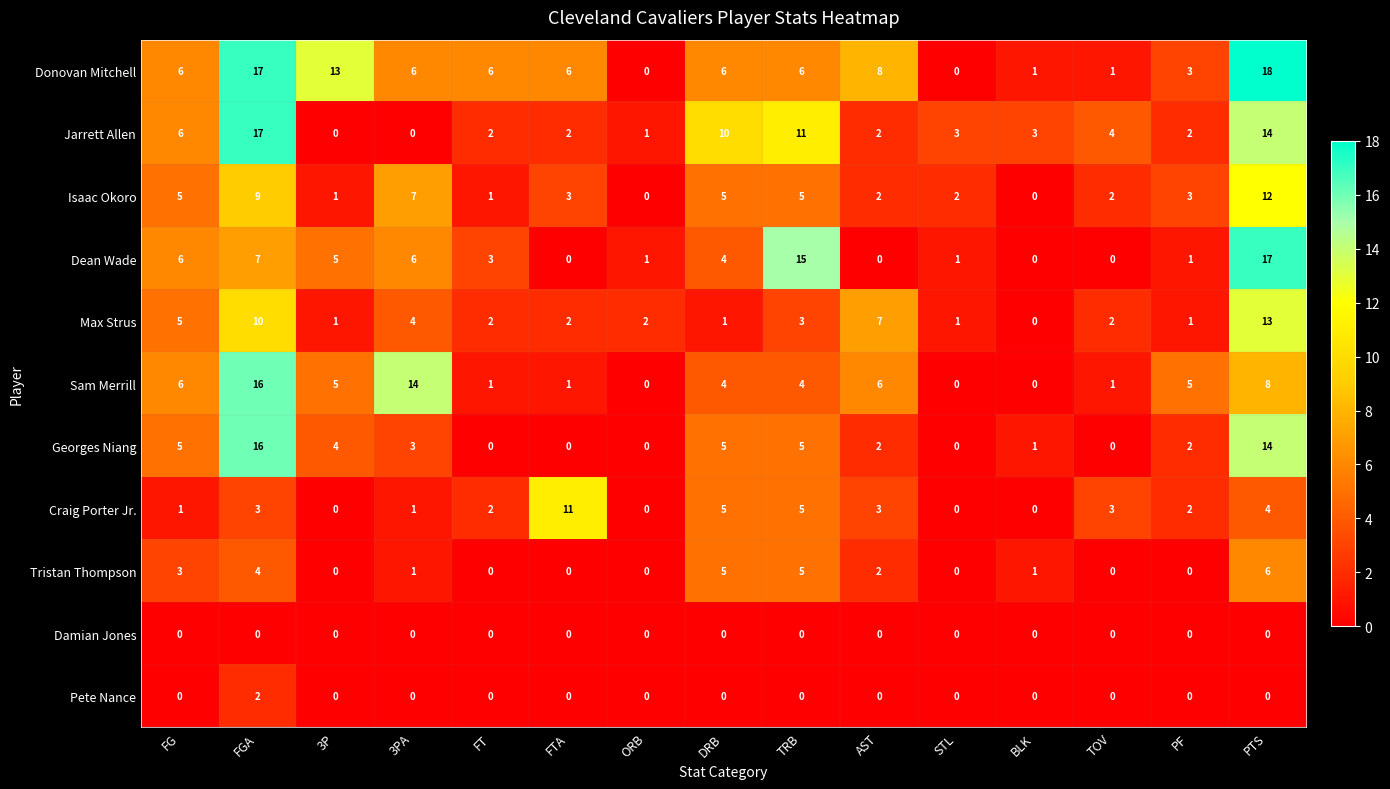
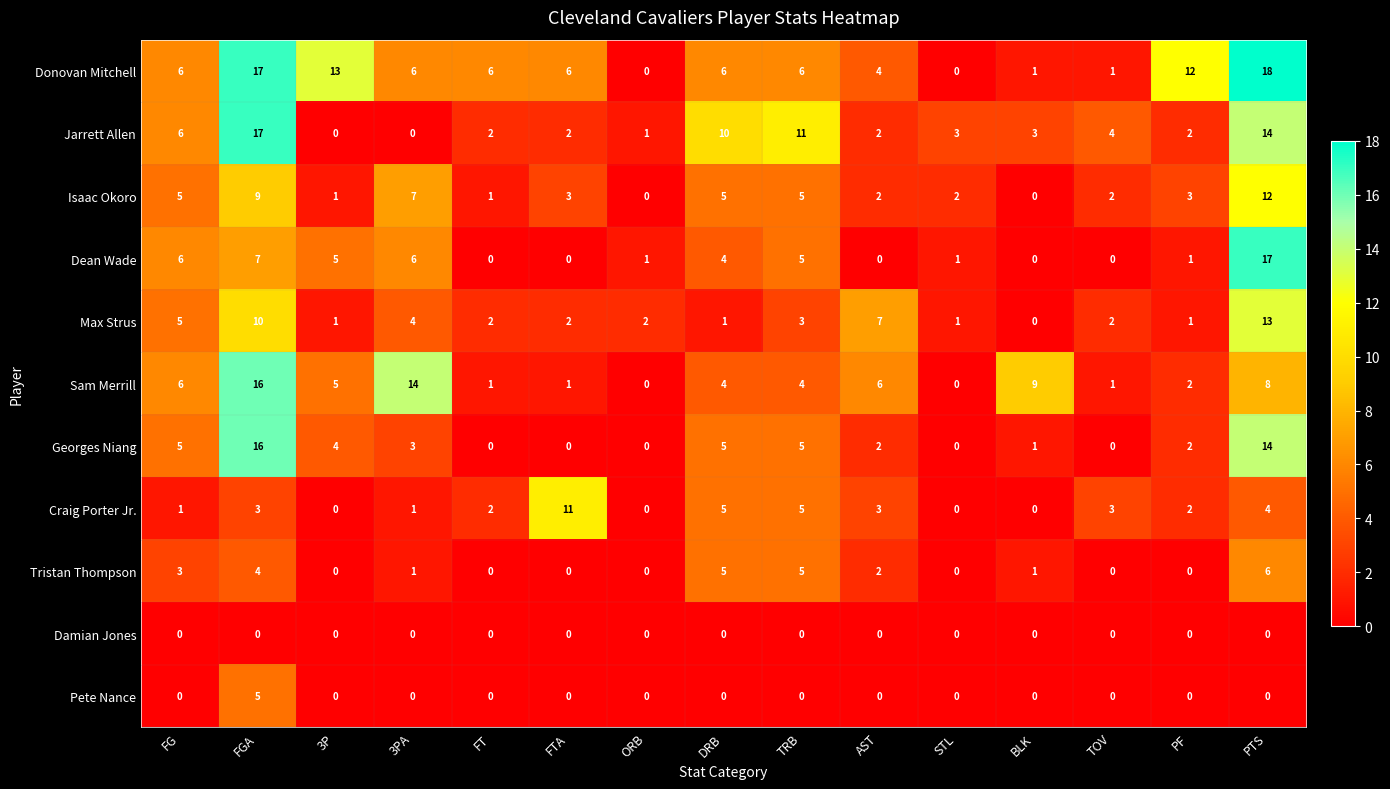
Donovan Mitchell, AST: 8 -> 4
Donovan Mitchell, PF: 3 -> 12
Dean Wade, FT: 3 -> 0
Dean Wade, TRB: 15 -> 5
Sam Merrill, BLK: 0 -> 9
Sam Merrill, PF: 5 -> 2
Pete Nance, FGA: 2 -> 5
